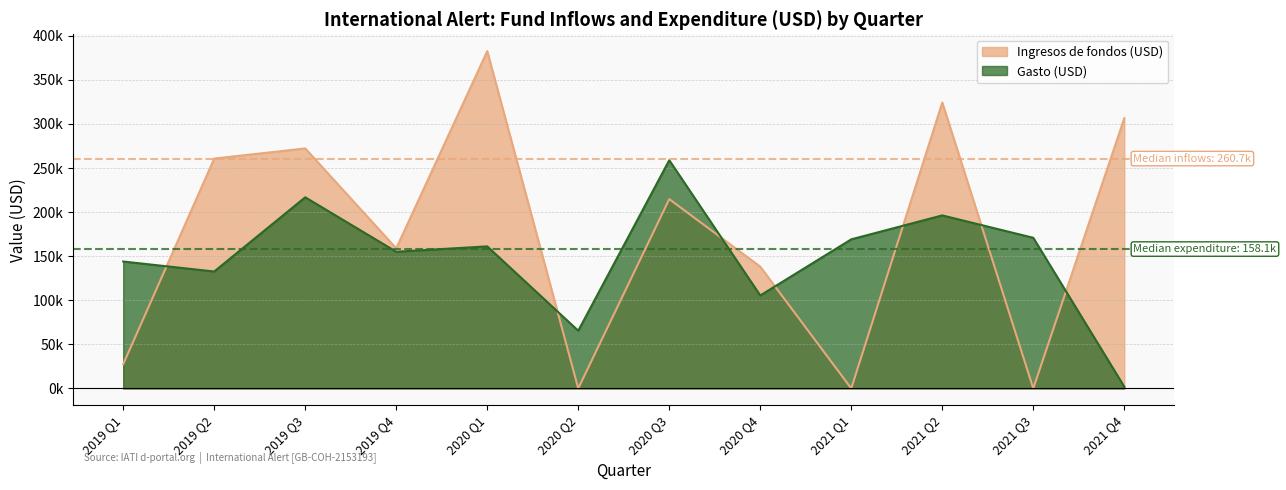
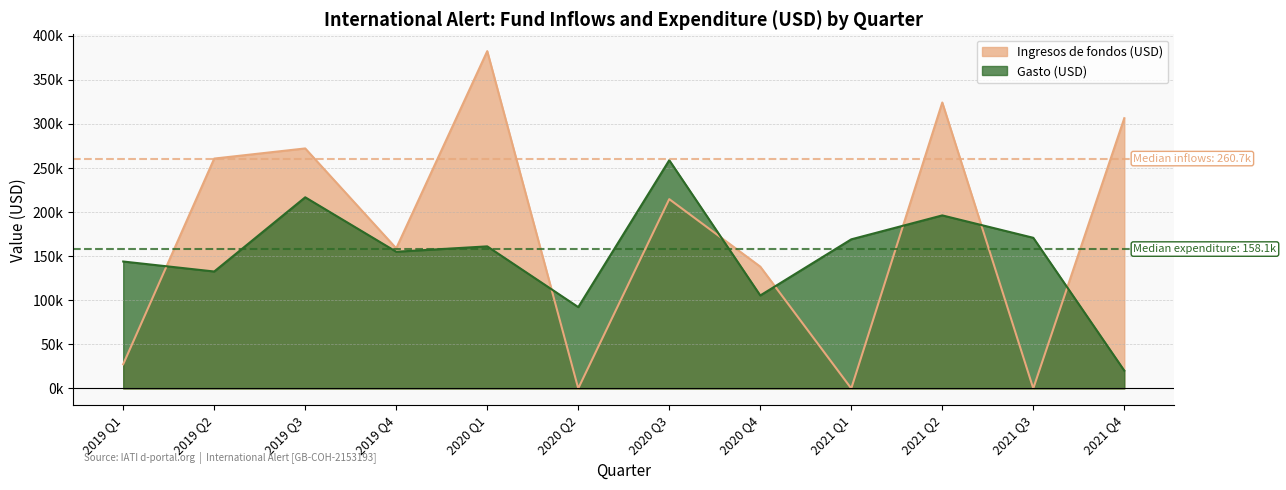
Gasto (USD), 2020 Q2: 70000 -> 90000
Gasto (USD), 2021 Q4: 0 -> 20000
